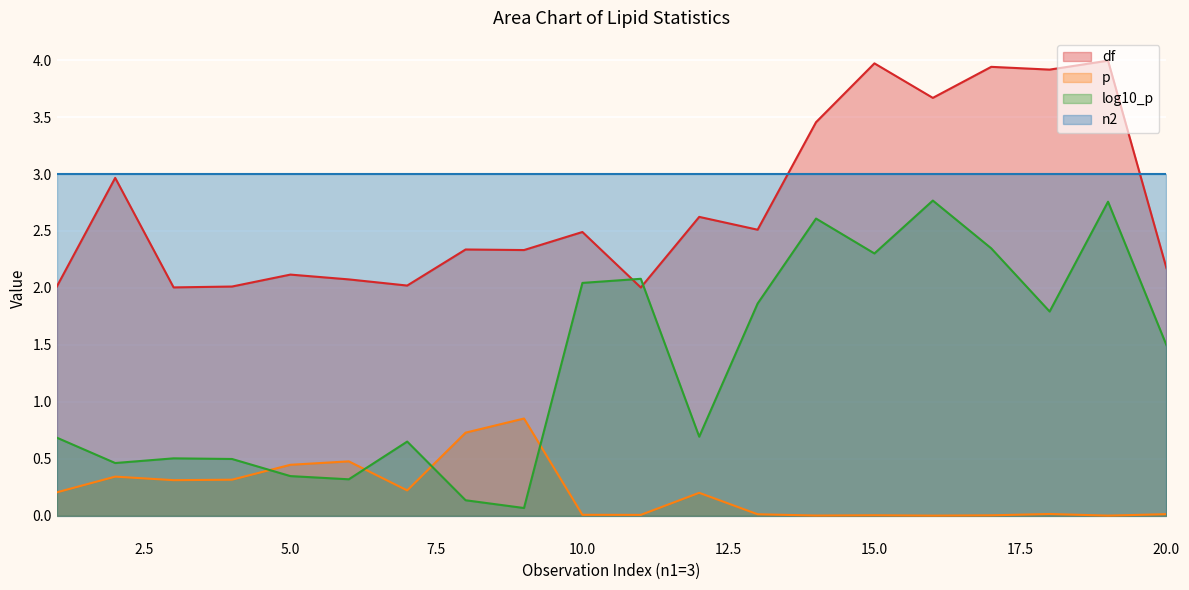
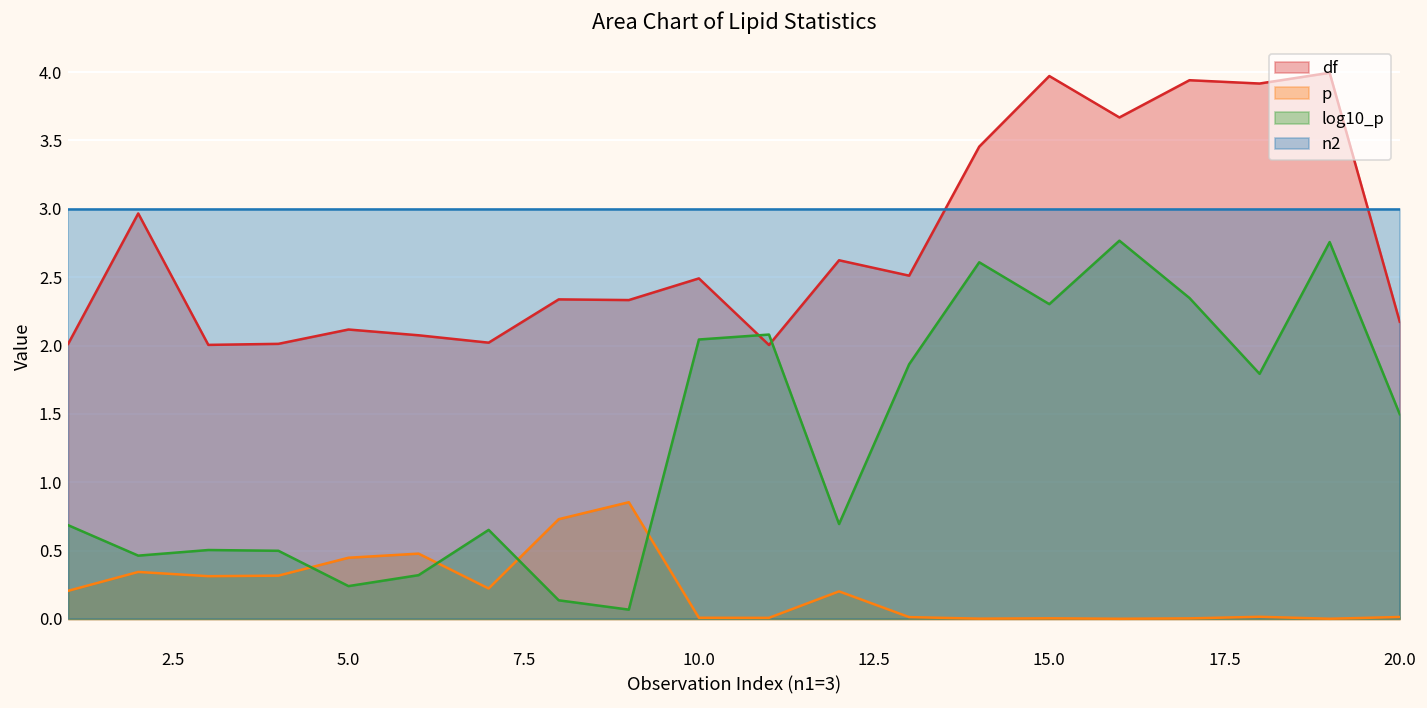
log10_p, 5.0: 0.35 -> 0.24
